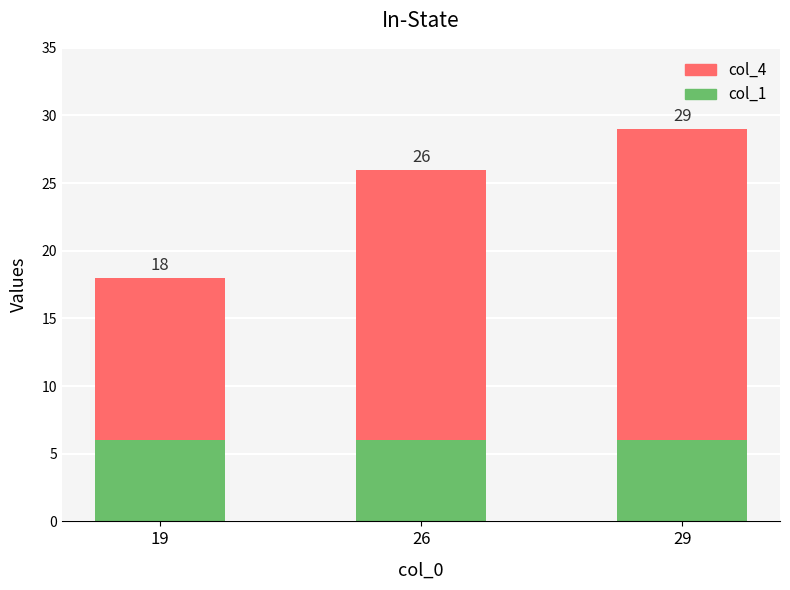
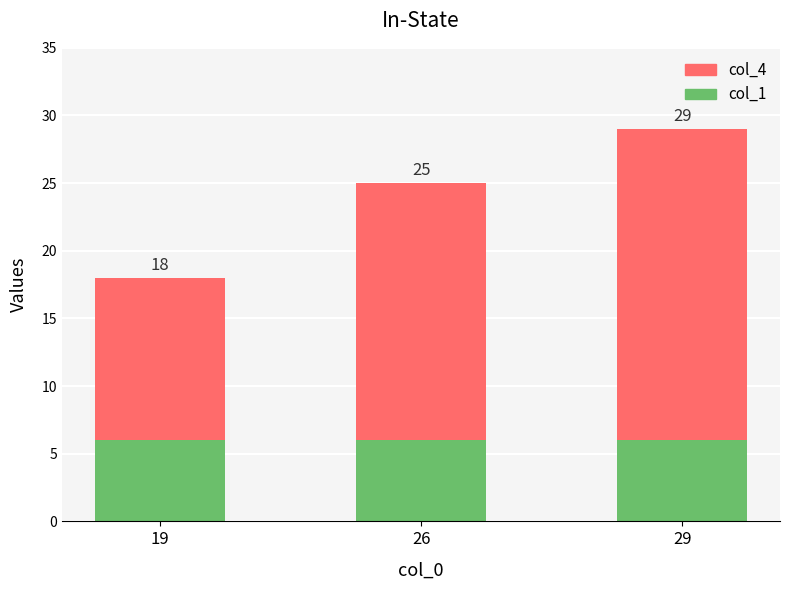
col_4, 26: 26 -> 25
